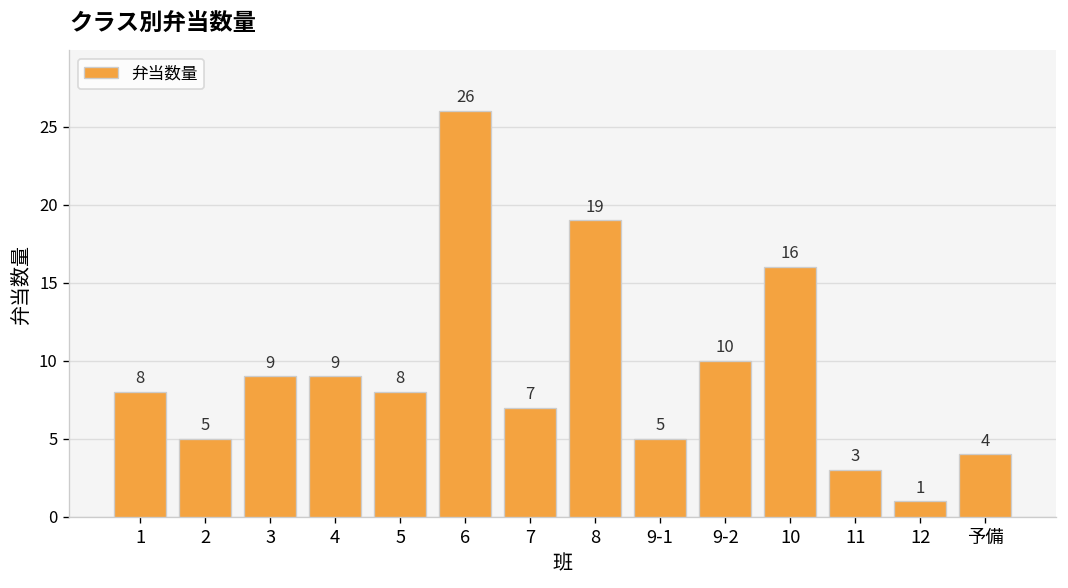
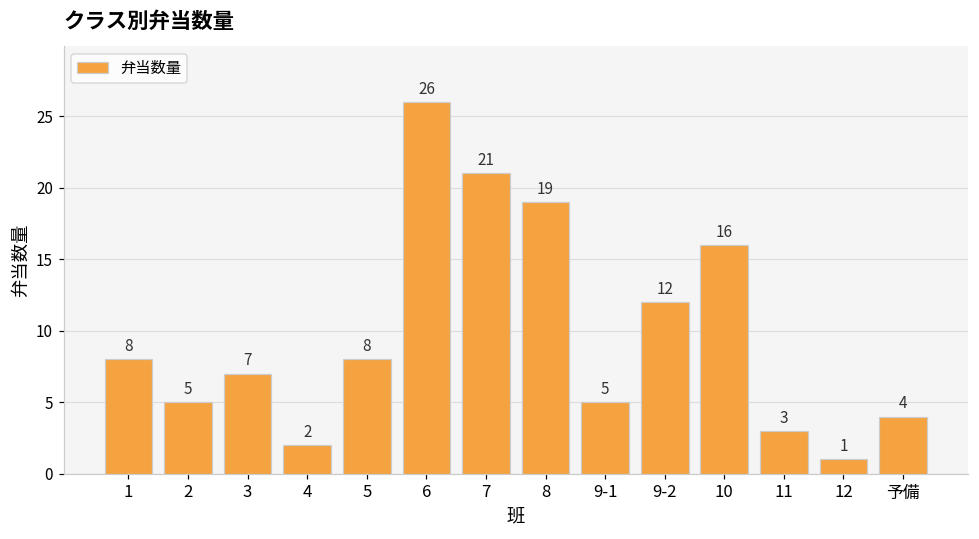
3: 9 -> 7
4: 9 -> 2
7: 7 -> 21
9-2: 10 -> 12
